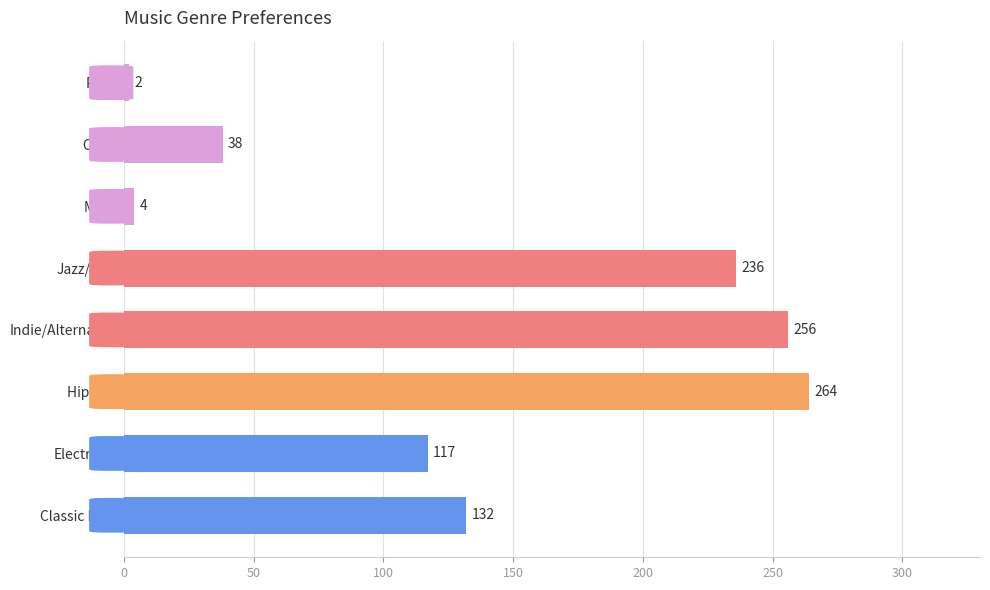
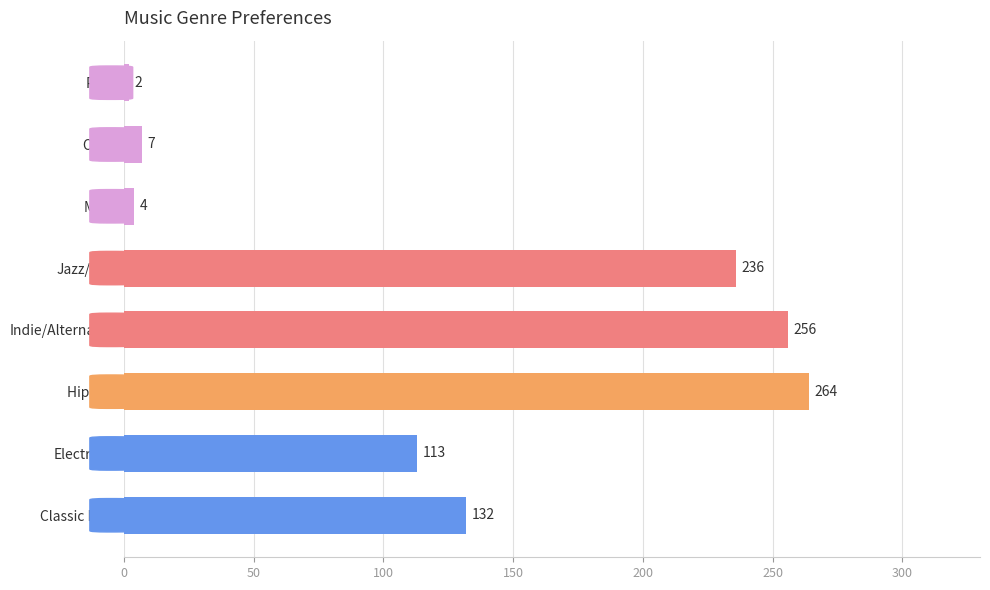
Other: 38 -> 7
Electronic: 117 -> 113
